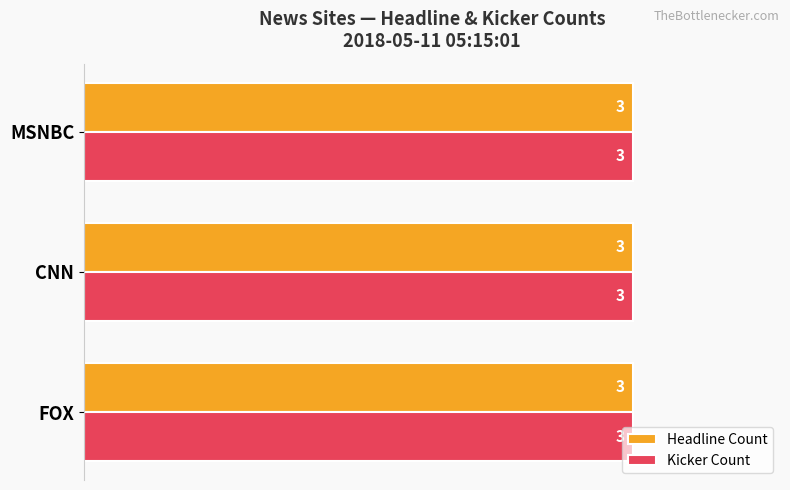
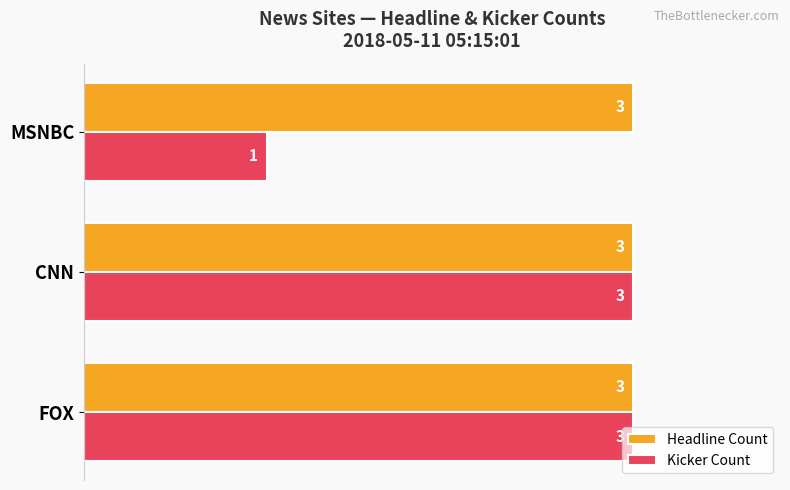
Kicker Count, MSNBC: 3 -> 1
